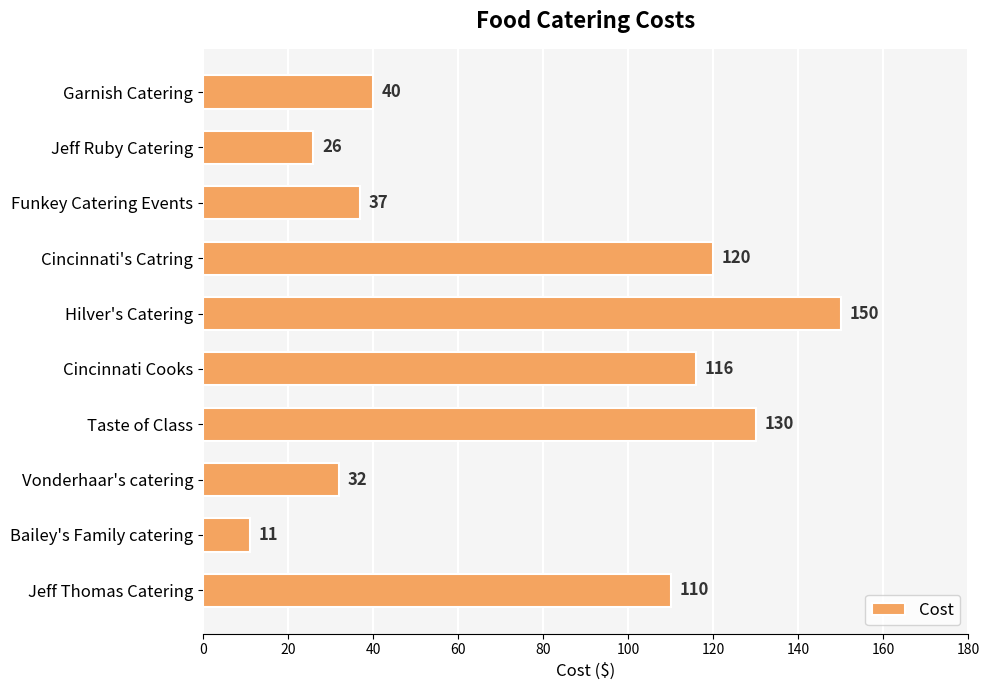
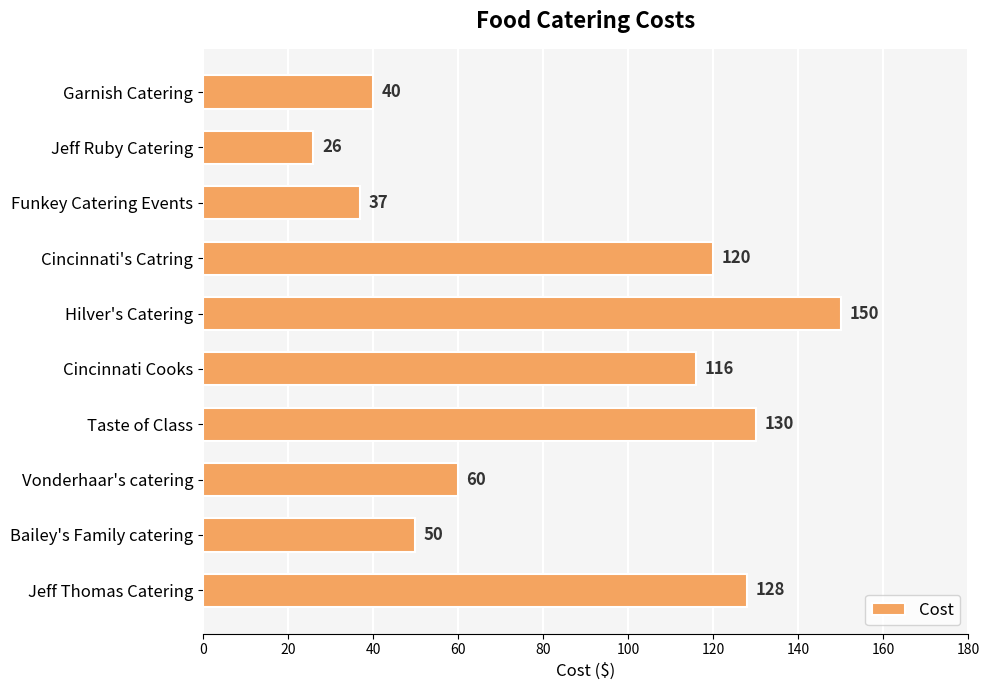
Vonderhaar's catering: 32 -> 60
Bailey's Family catering: 11 -> 50
Jeff Thomas Catering: 110 -> 128
